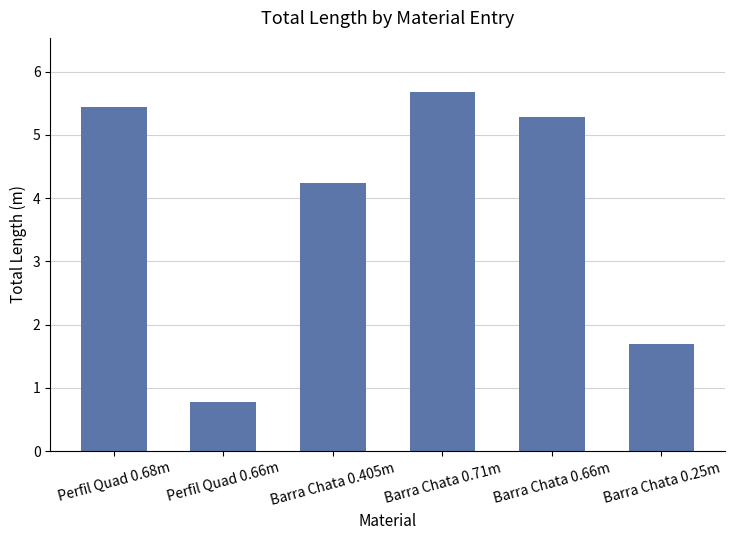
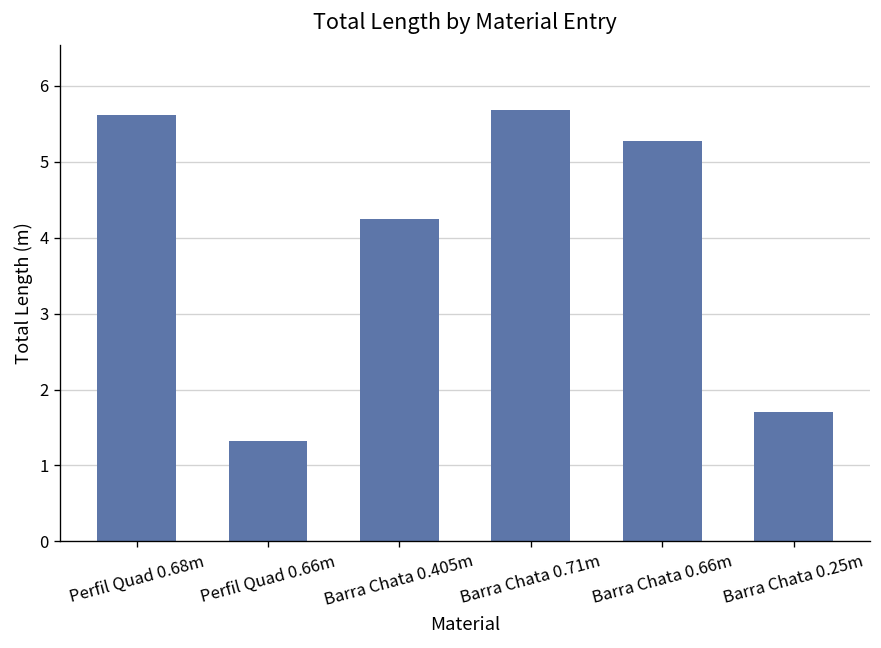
Perfil Quad 0.68m: 5.4 -> 5.6
Perfil Quad 0.66m: 0.8 -> 1.3
